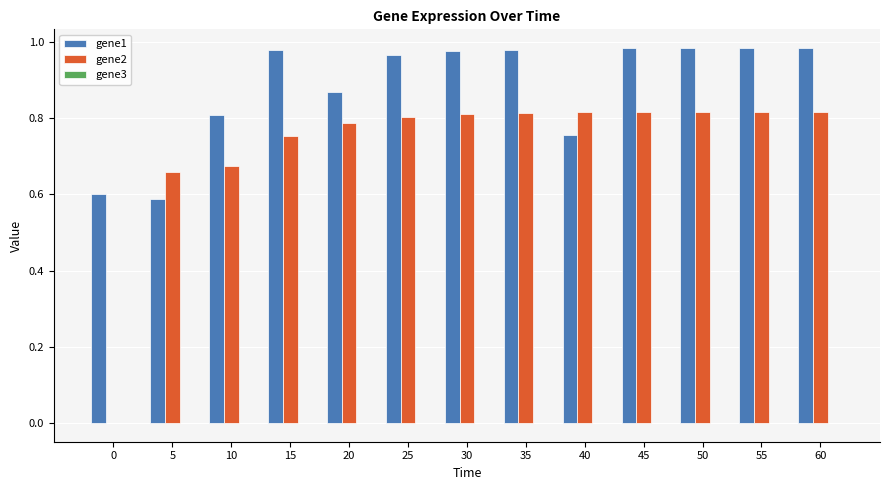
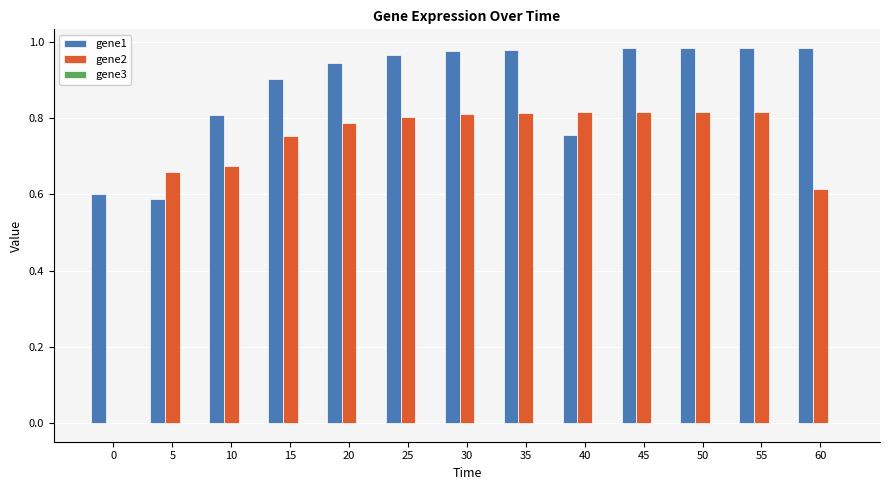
gene1, 15: 0.98 -> 0.90
gene1, 20: 0.87 -> 0.95
gene2, 60: 0.82 -> 0.61
